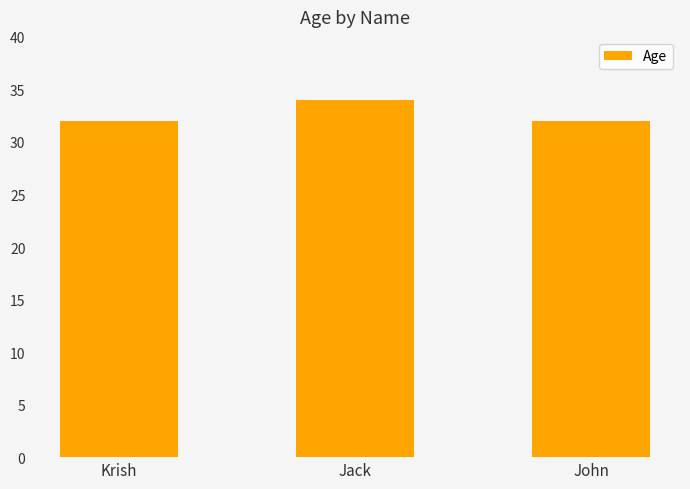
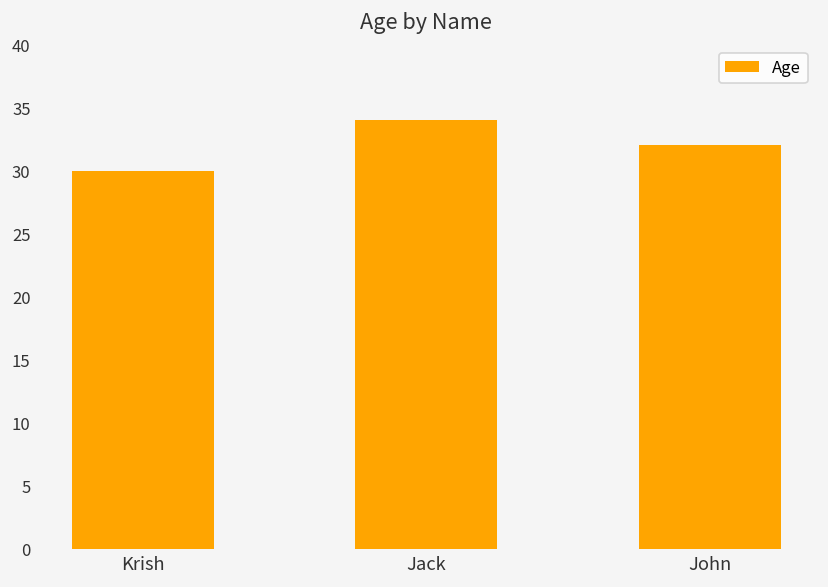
Krish: 32 -> 30
